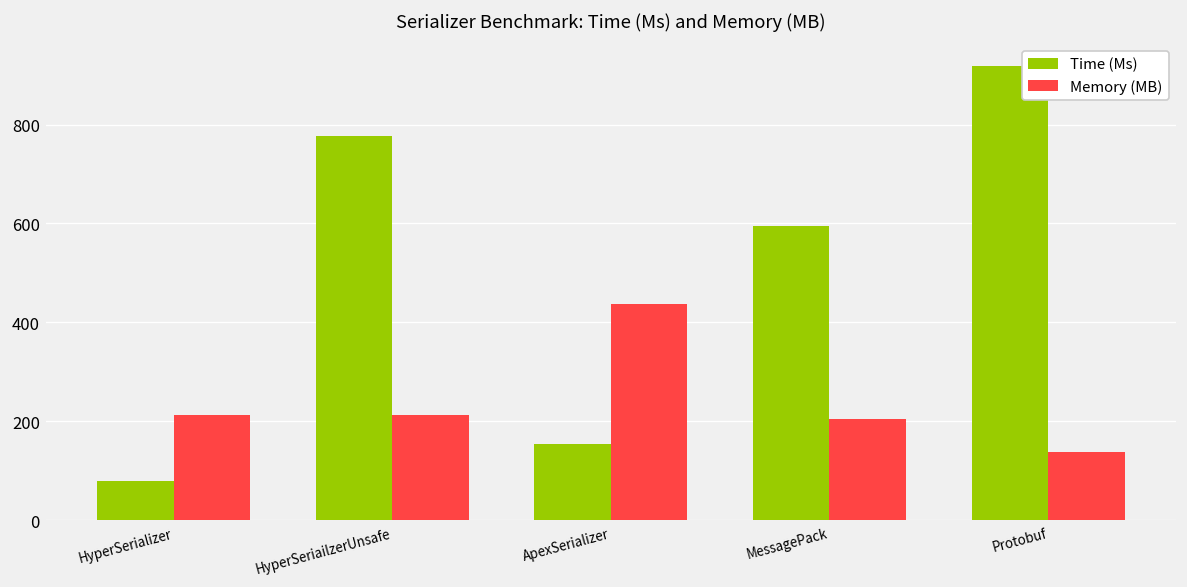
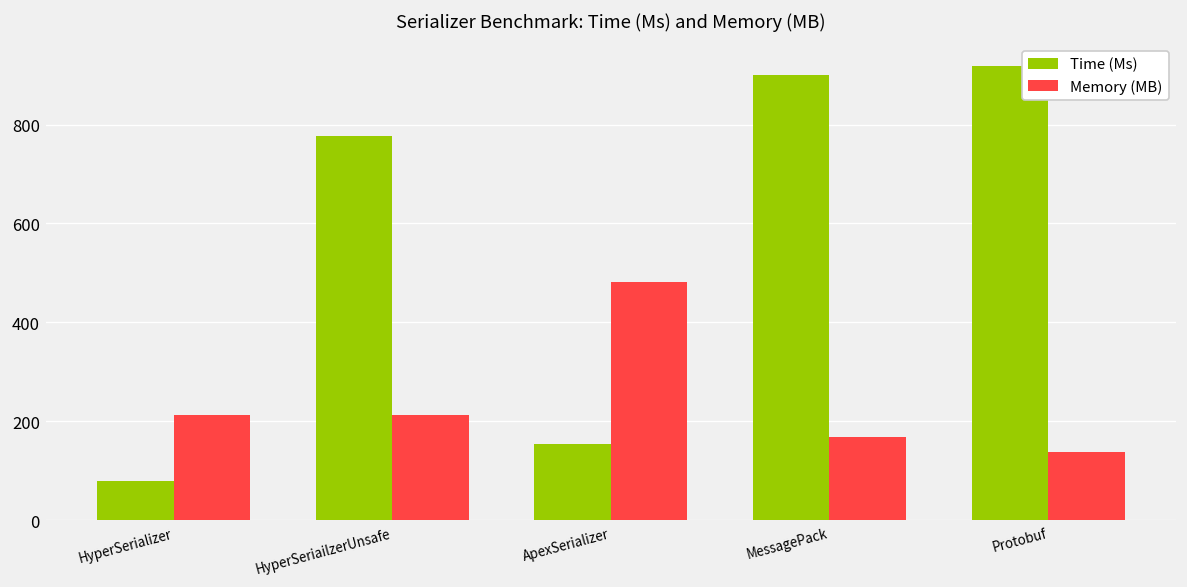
Memory (MB), ApexSerializer: 440 -> 480
Time (Ms), MessagePack: 590 -> 900
Memory (MB), MessagePack: 210 -> 170
